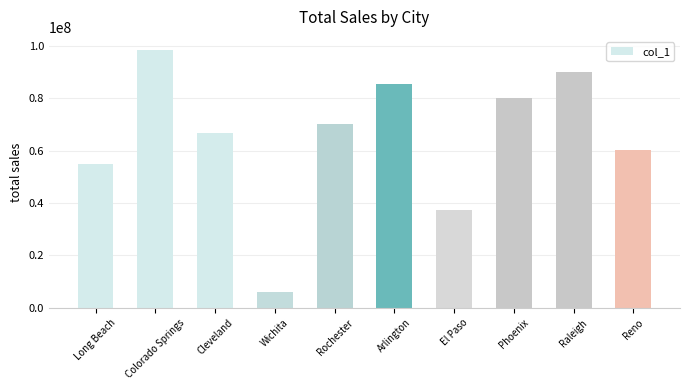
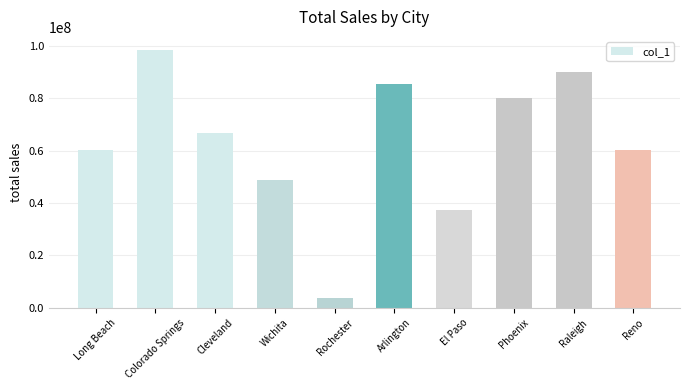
Long Beach: 55000000 -> 60000000
Wichita: 6000000 -> 49000000
Rochester: 70000000 -> 4000000
